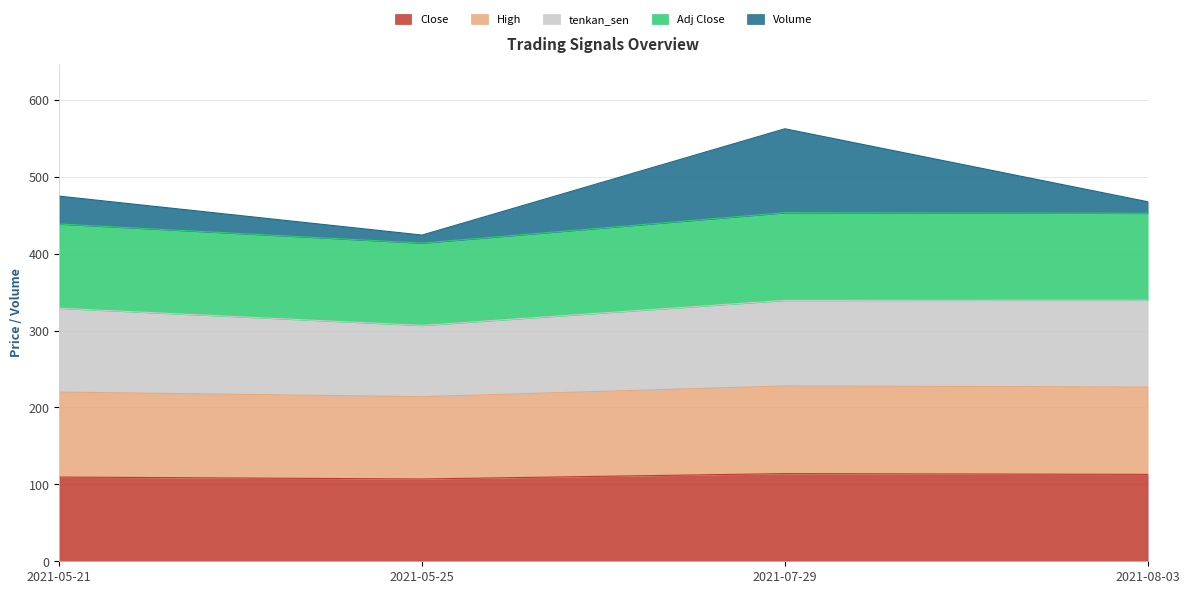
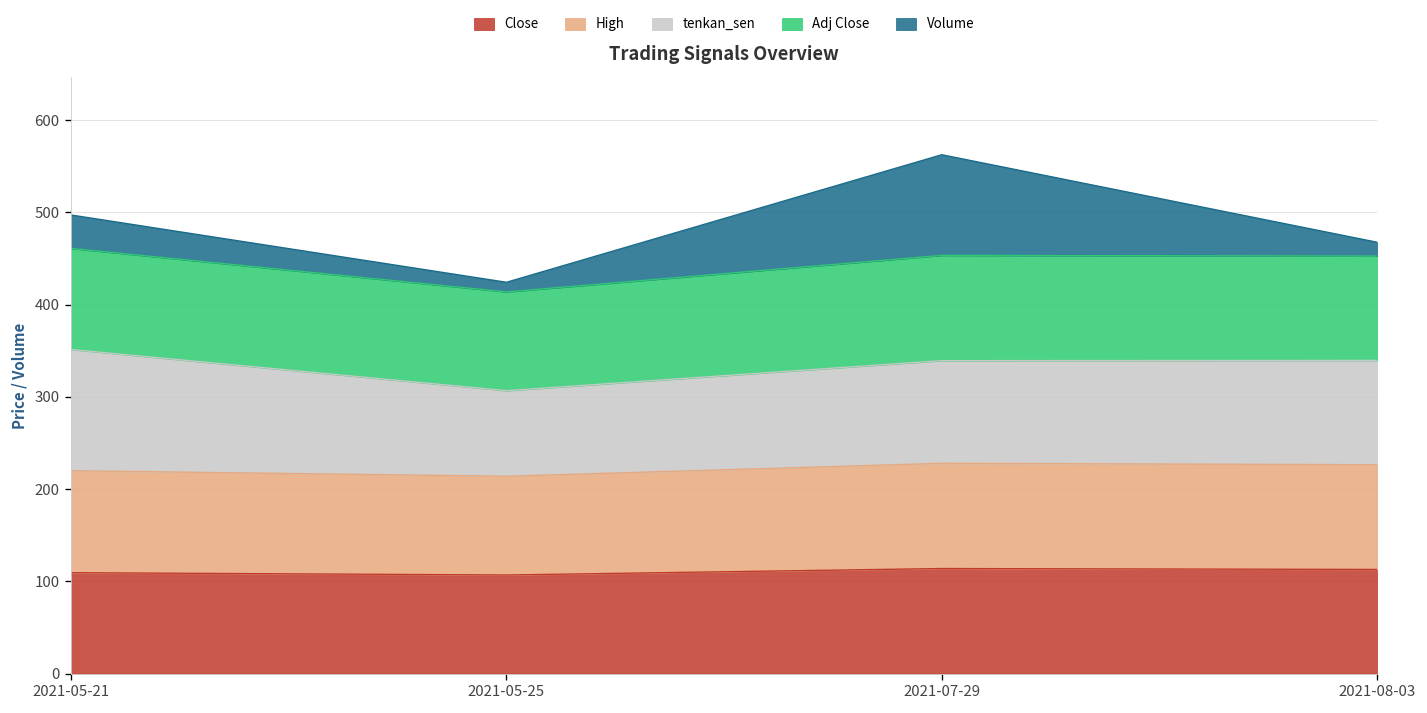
tenkan_sen, 2021-05-21: 110 -> 130
